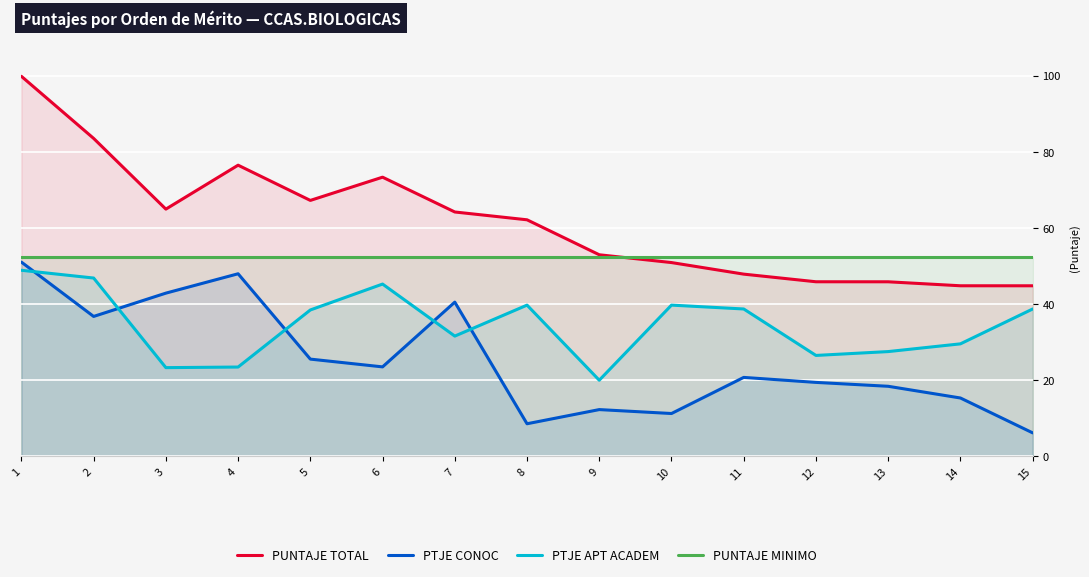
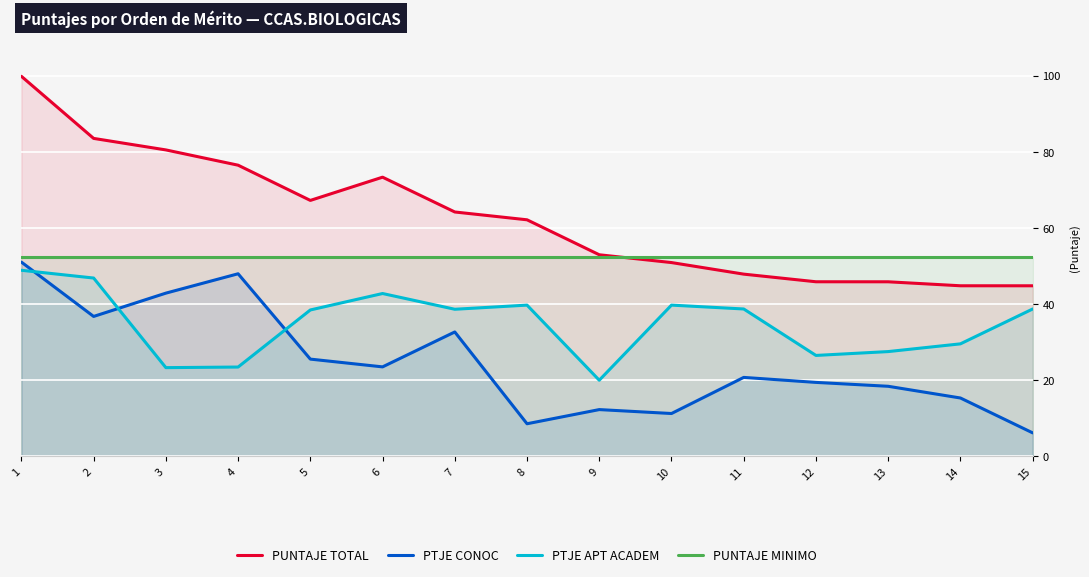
PUNTAJE TOTAL, 3: 65 -> 80
PTJE APT ACADEM, 6: 45 -> 43
PTJE CONOC, 7: 40 -> 33
PTJE APT ACADEM, 7: 32 -> 39
